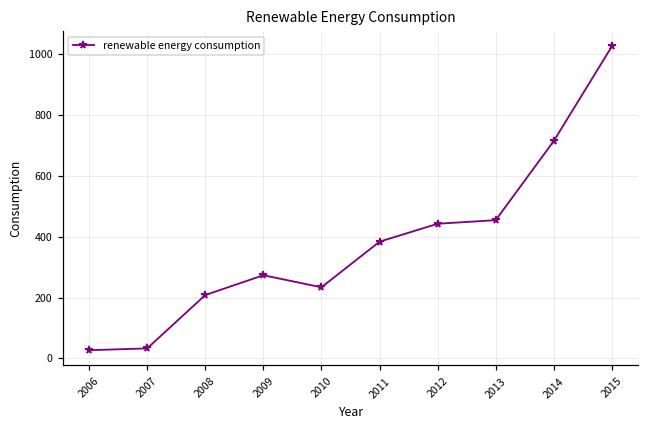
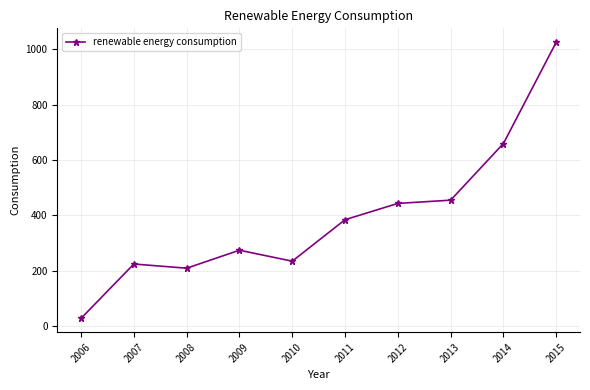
2007: 30 -> 220
2014: 710 -> 660
